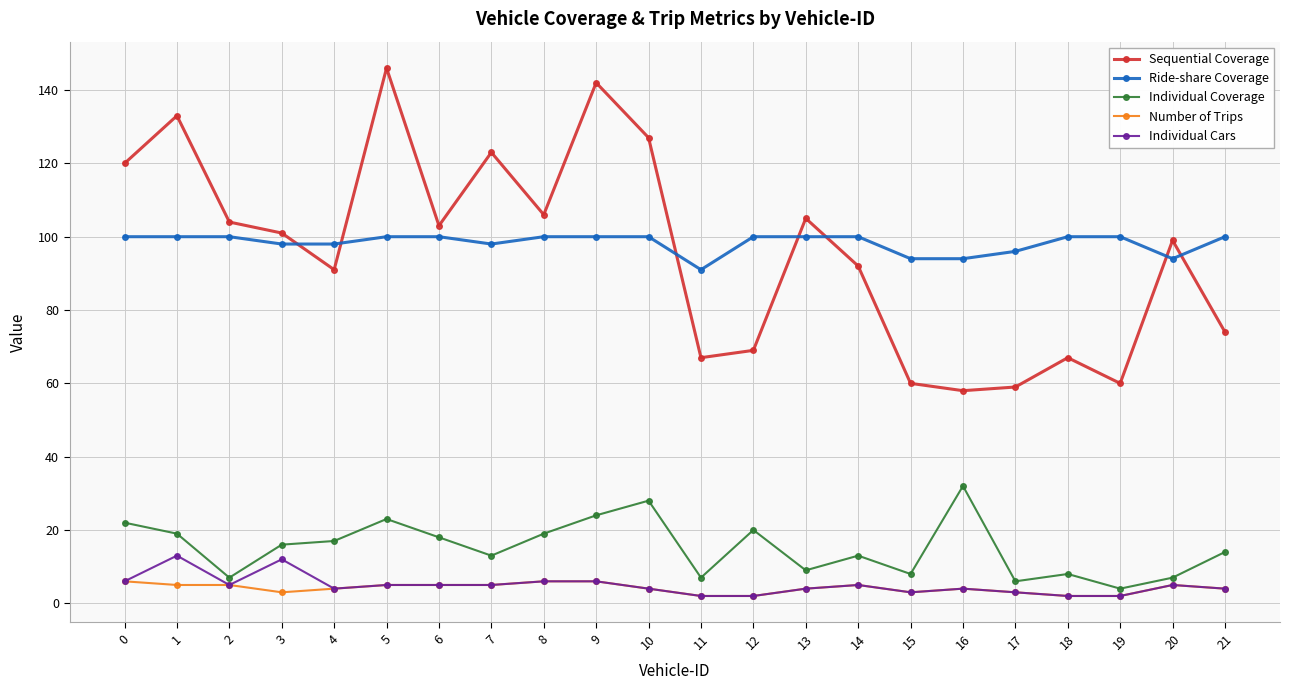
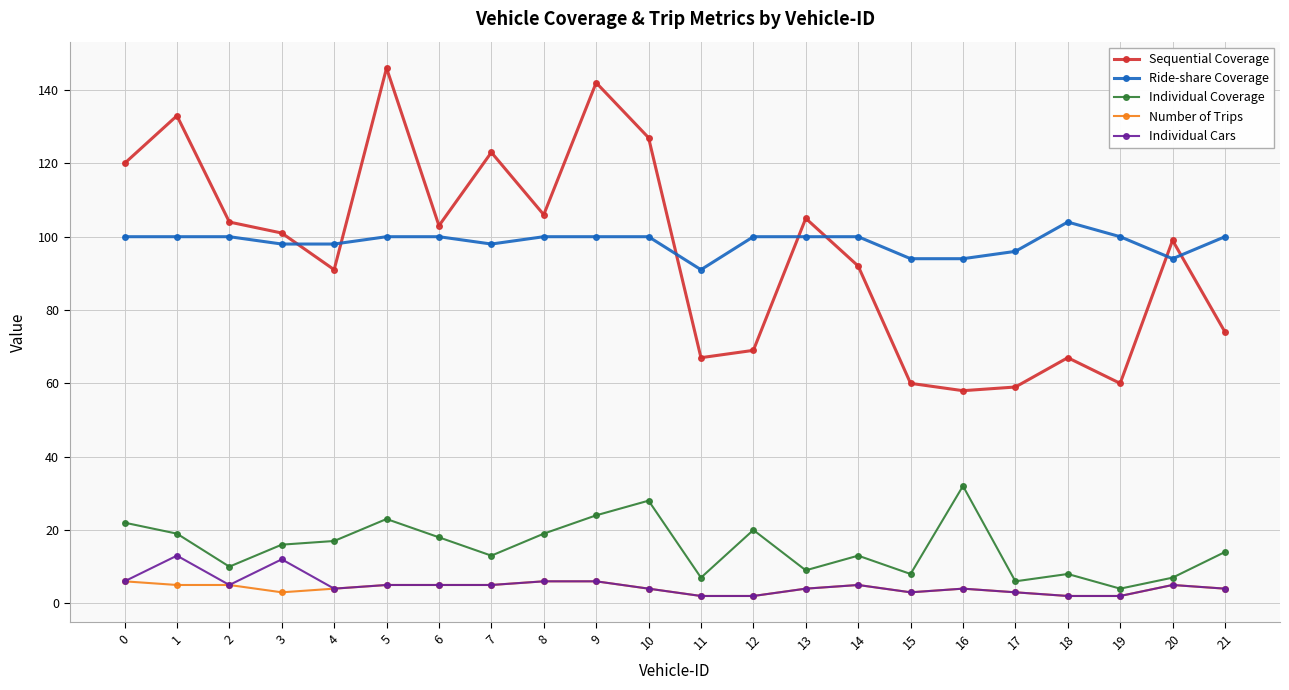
Individual Coverage, 2: 7 -> 10
Ride-share Coverage, 18: 100 -> 104
